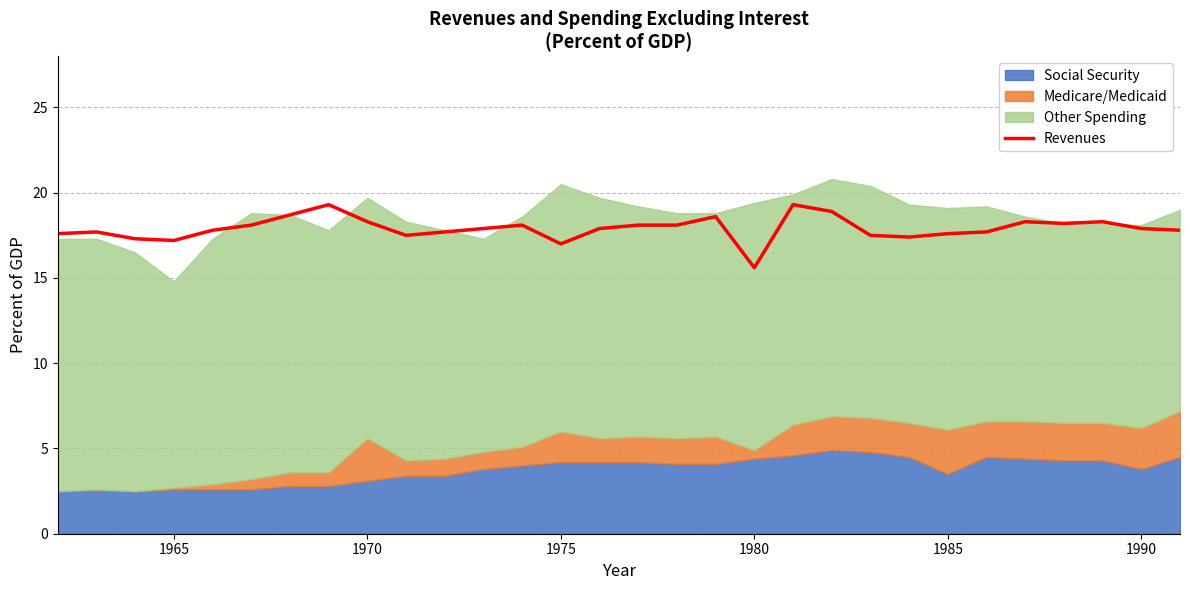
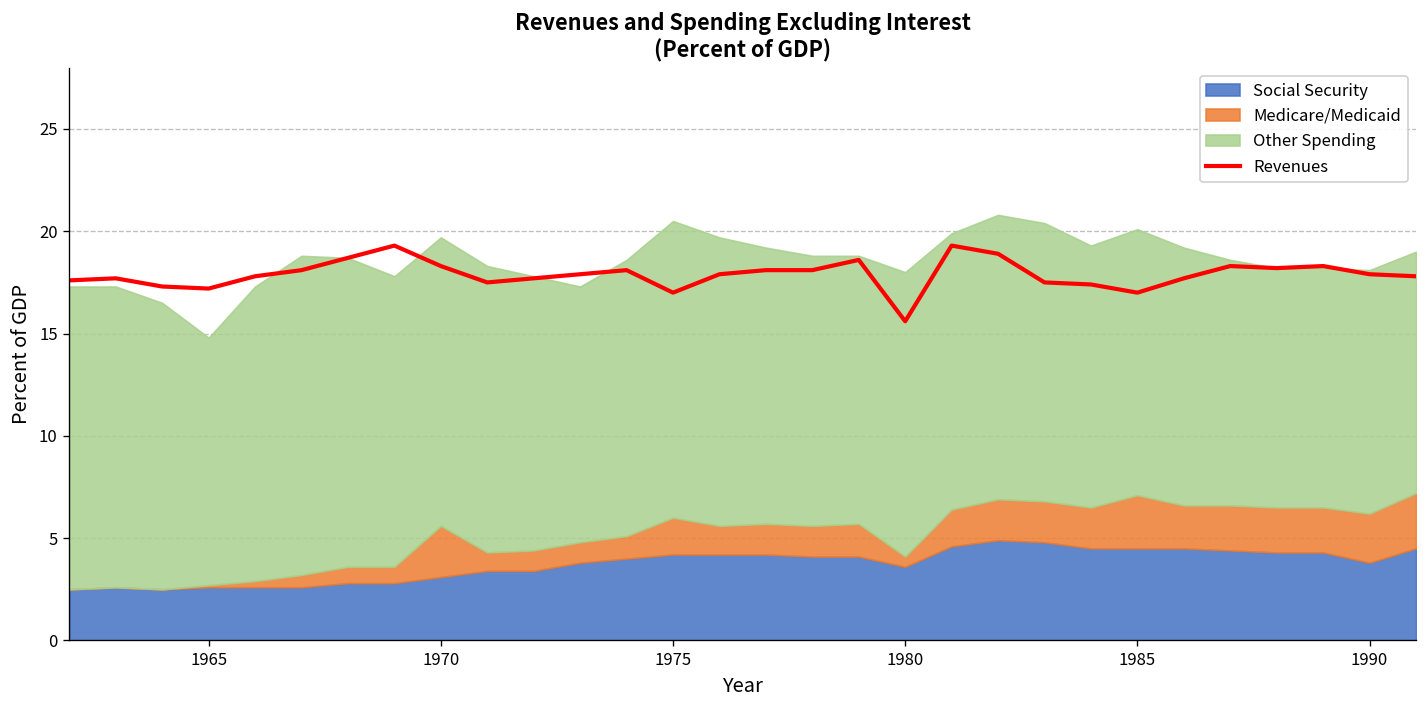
Social Security, 1980: 4.4 -> 3.6
Other Spending, 1980: 14.5 -> 13.9
Revenues, 1985: 17.6 -> 17.0
Social Security, 1985: 3.5 -> 4.5
